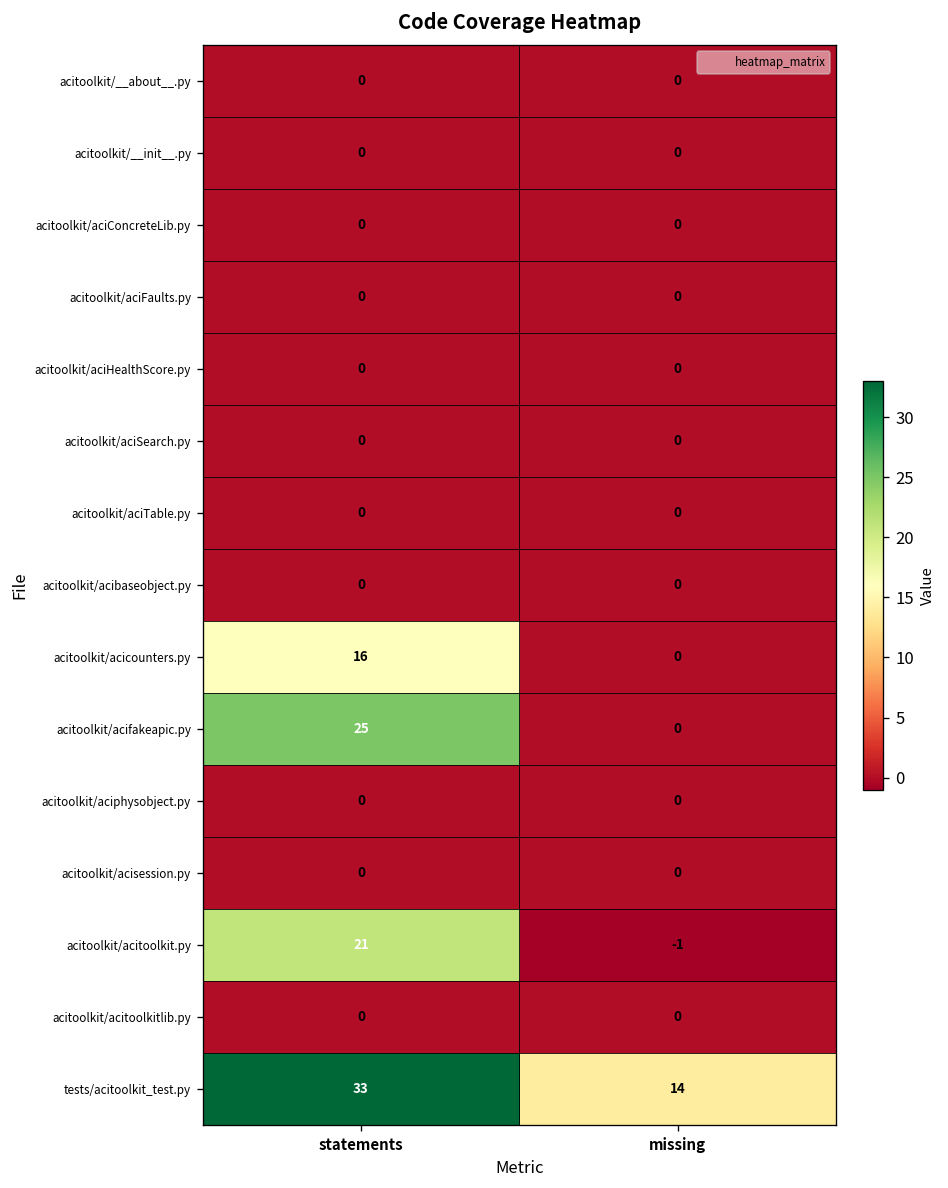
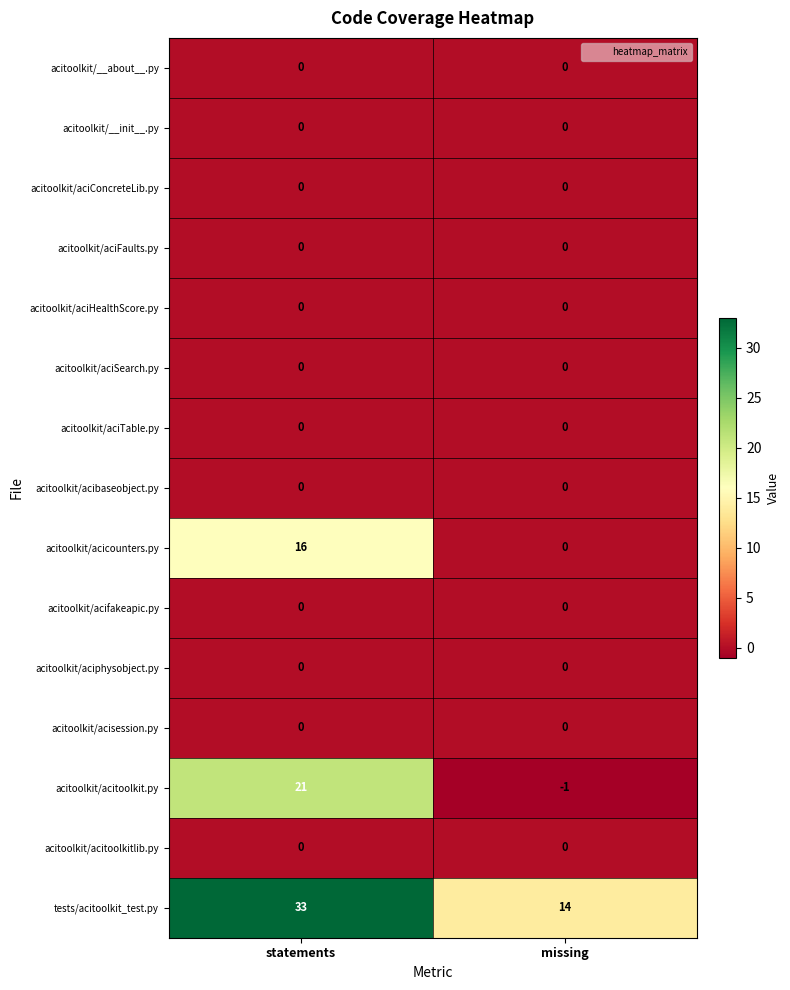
acitoolkit/acifakeapic.py, statements: 25 -> 0
